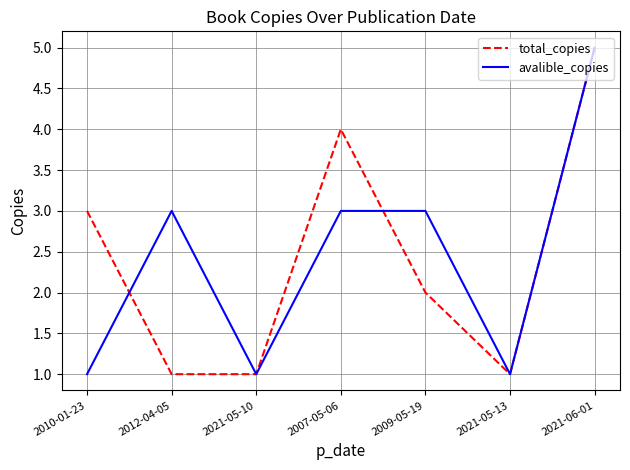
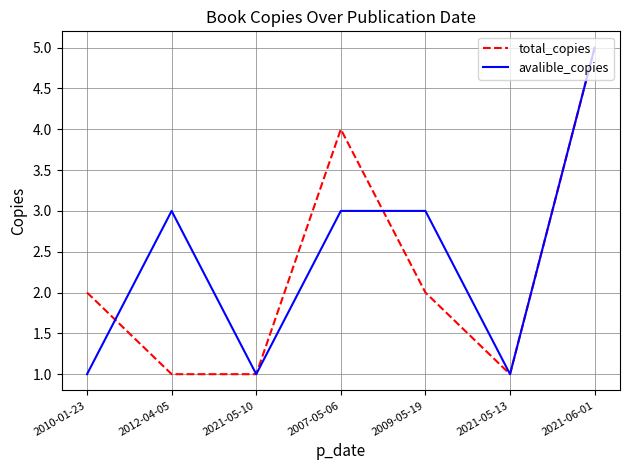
total_copies, 2010-01-23: 3 -> 2
